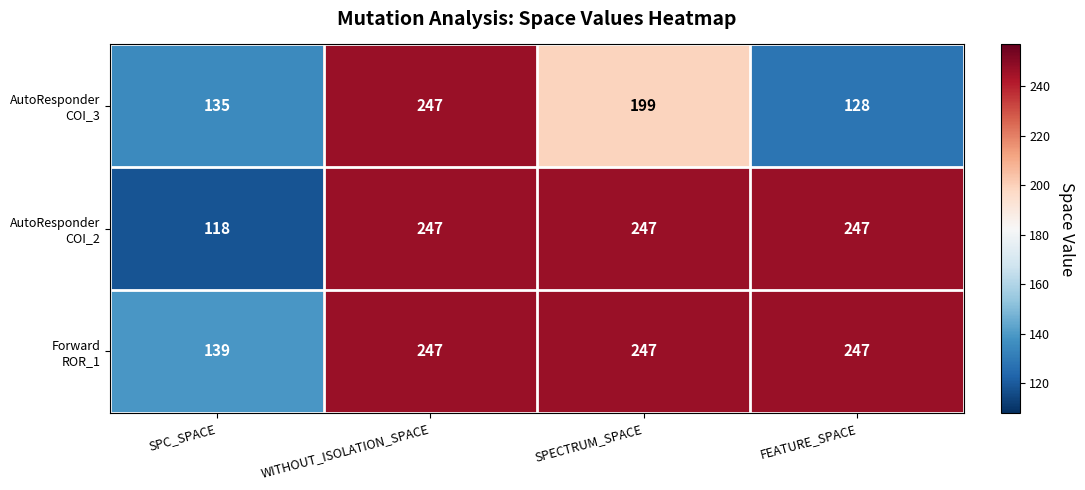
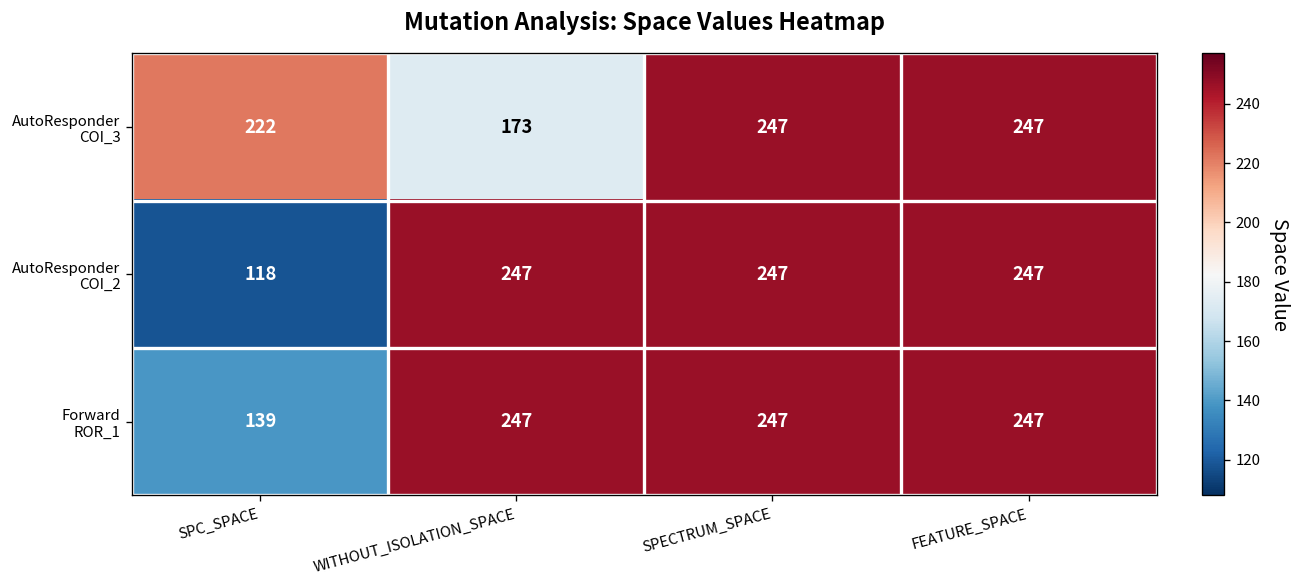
AutoResponder COI_3, SPC_SPACE: 135 -> 222
AutoResponder COI_3, WITHOUT_ISOLATION_SPACE: 247 -> 173
AutoResponder COI_3, SPECTRUM_SPACE: 199 -> 247
AutoResponder COI_3, FEATURE_SPACE: 128 -> 247
